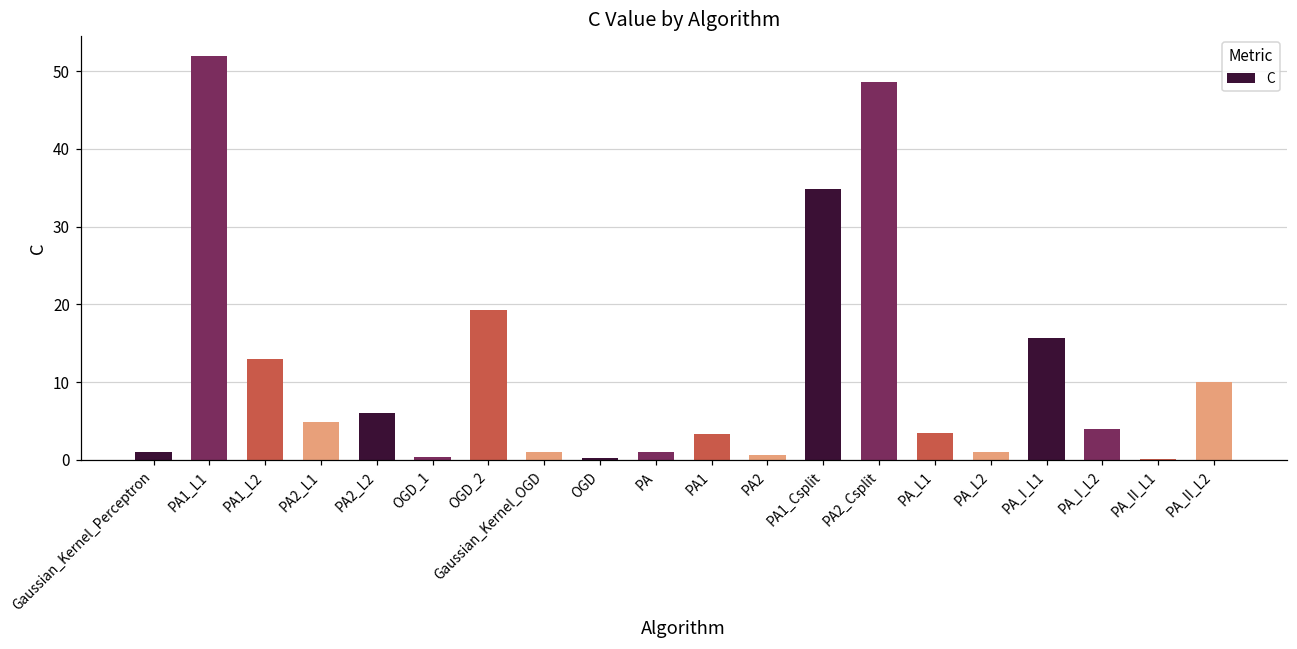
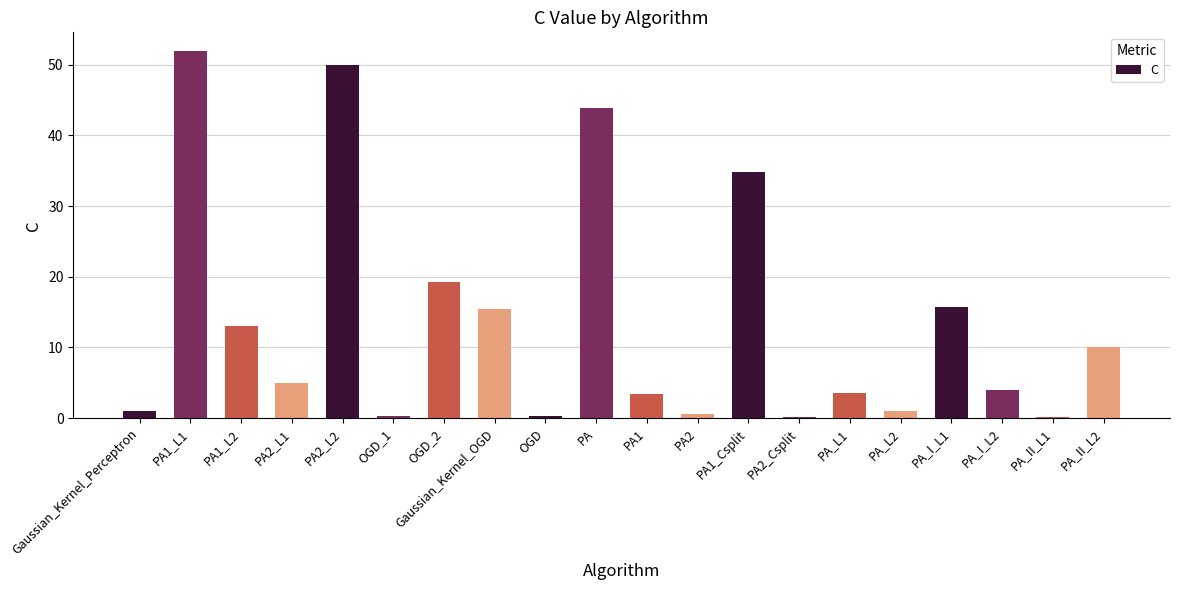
PA2_L2: 6 -> 50
Gaussian_Kernel_OGD: 1 -> 16
PA: 1 -> 44
PA2_Csplit: 49 -> 0
